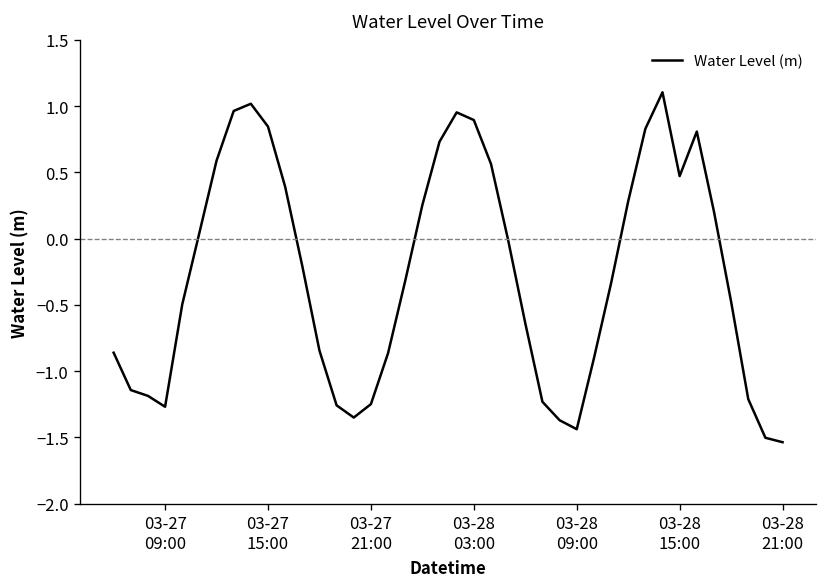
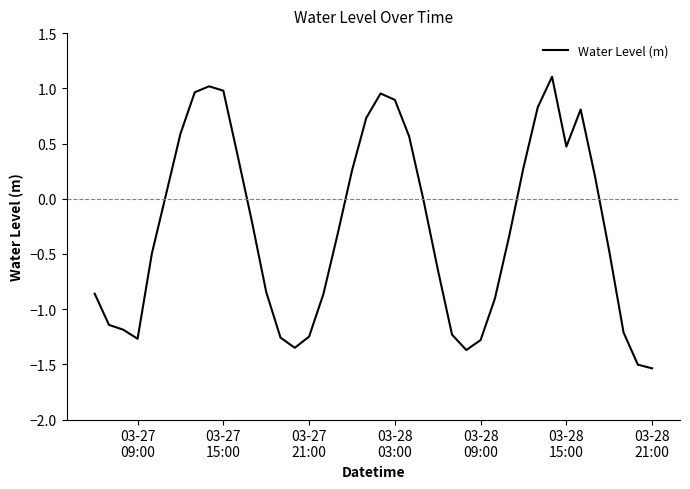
03-27 15:00: 0.85 -> 0.98
03-28 09:00: -1.44 -> -1.28
